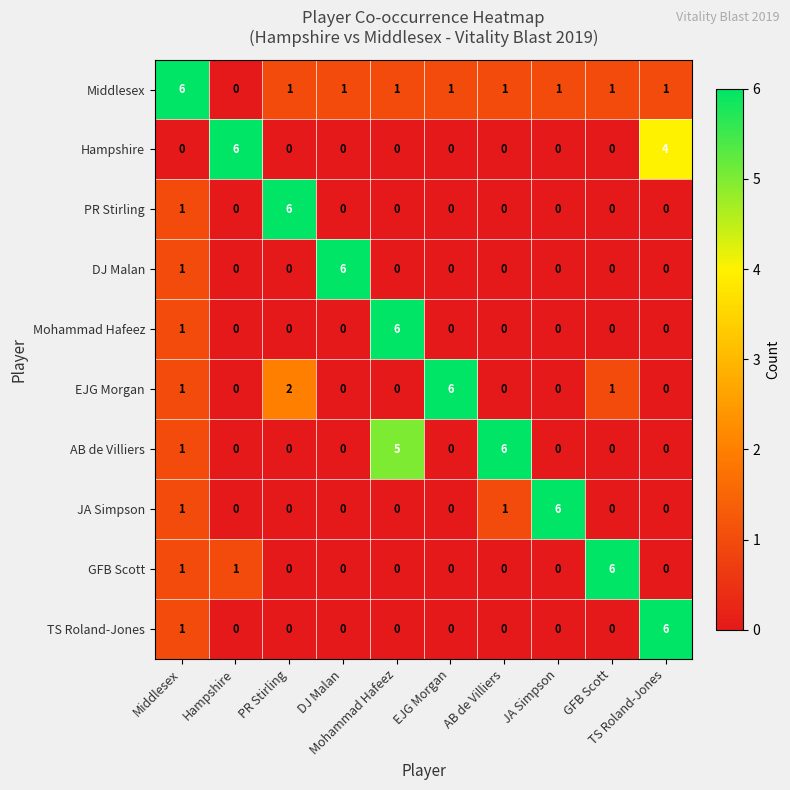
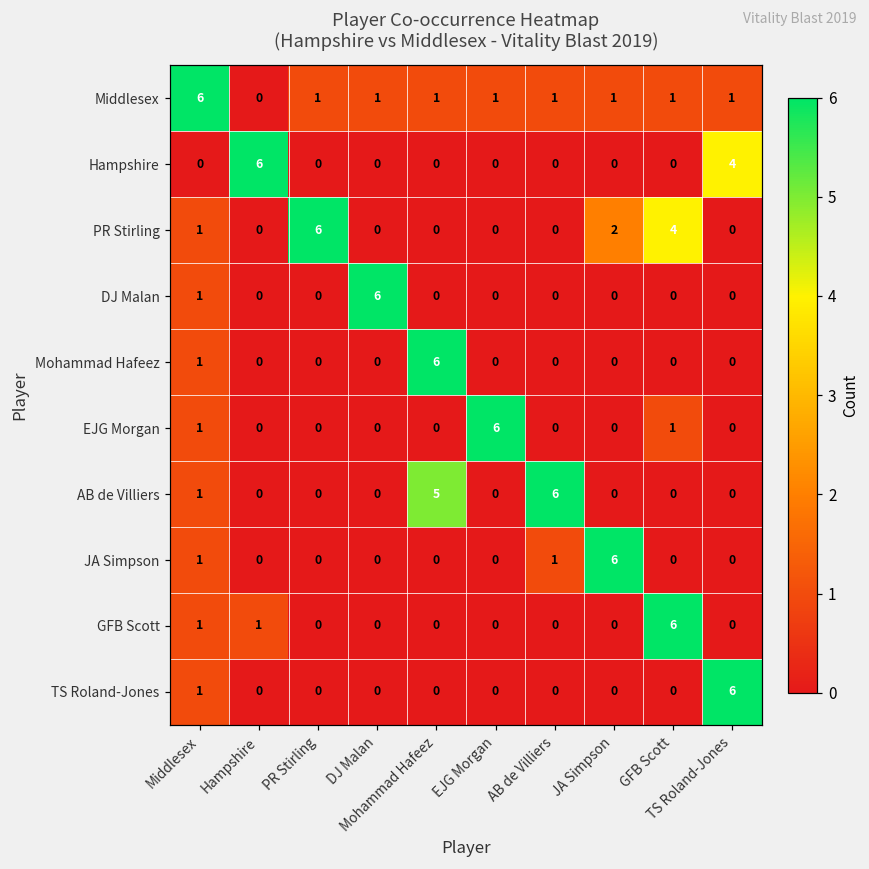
PR Stirling, JA Simpson: 0 -> 2
PR Stirling, GFB Scott: 0 -> 4
EJG Morgan, PR Stirling: 2 -> 0
